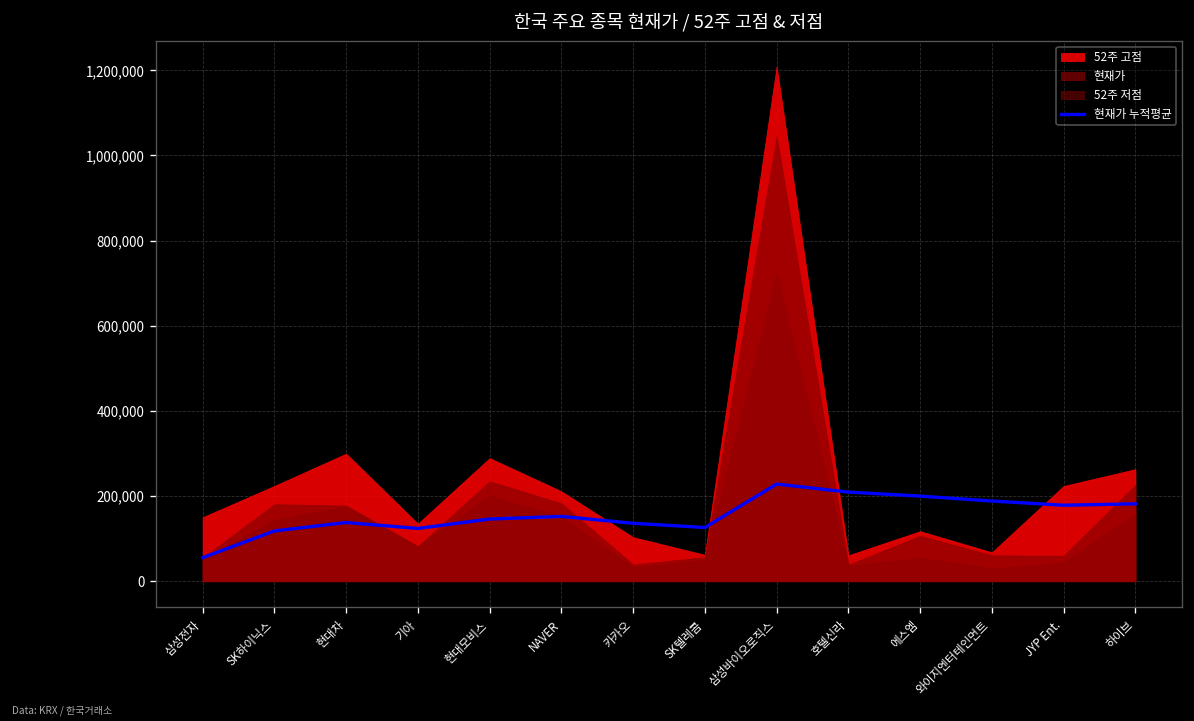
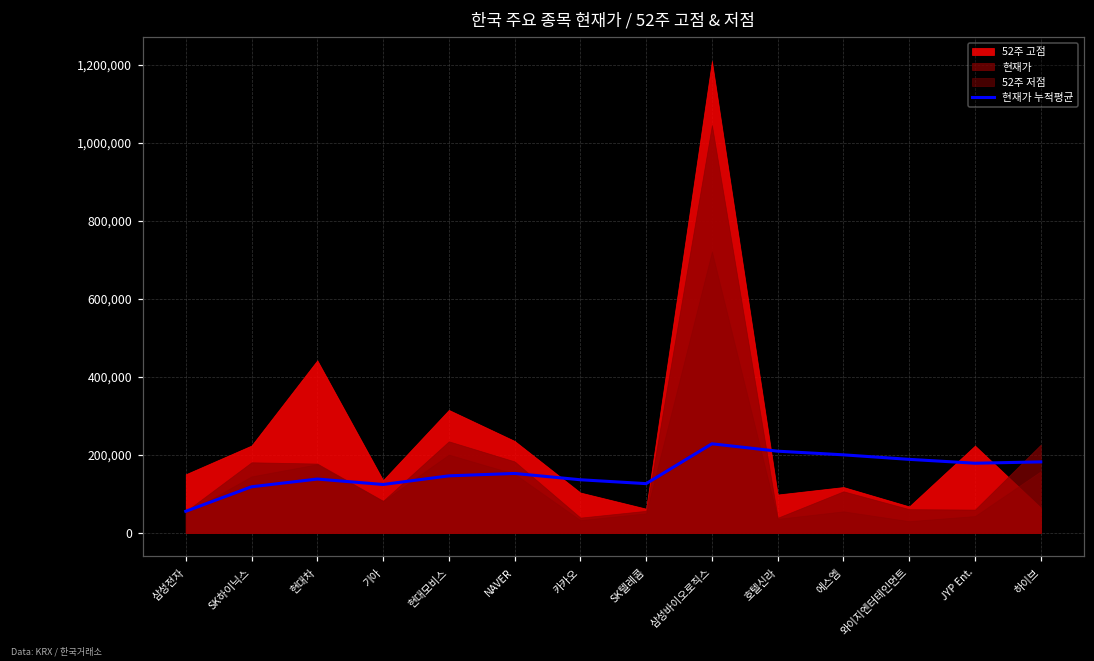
52주 고점, 현대차: 300,000 -> 440,000
52주 고점, 현대모비스: 290,000 -> 310,000
52주 고점, NAVER: 210,000 -> 240,000
52주 고점, 호텔신라: 60,000 -> 100,000
52주 고점, 하이브: 260,000 -> 60,000
